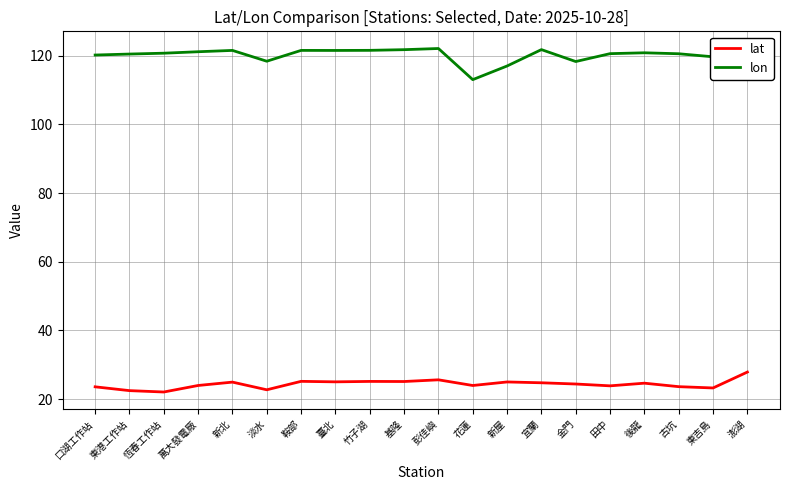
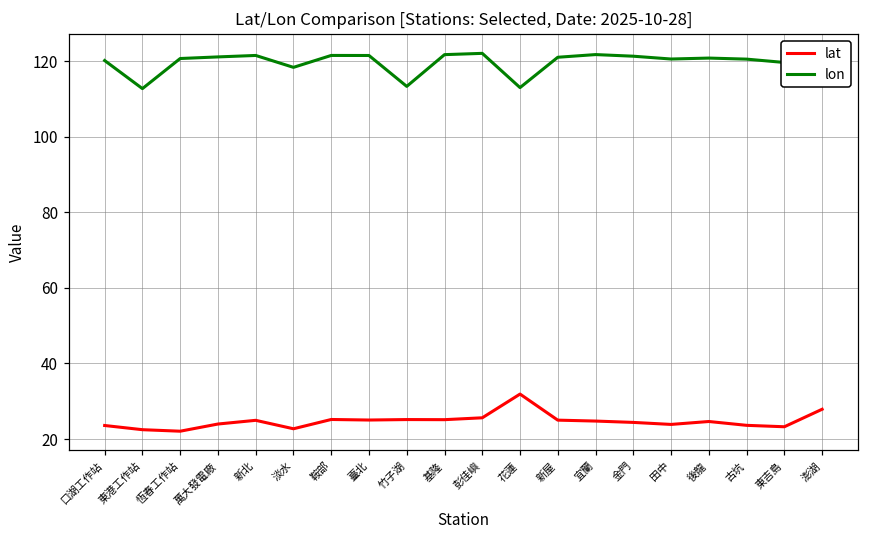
lon, 東港工作站: 120 -> 113
lon, 竹子湖: 122 -> 113
lat, 花蓮: 24 -> 32
lon, 新屋: 117 -> 121
lon, 金門: 118 -> 121
